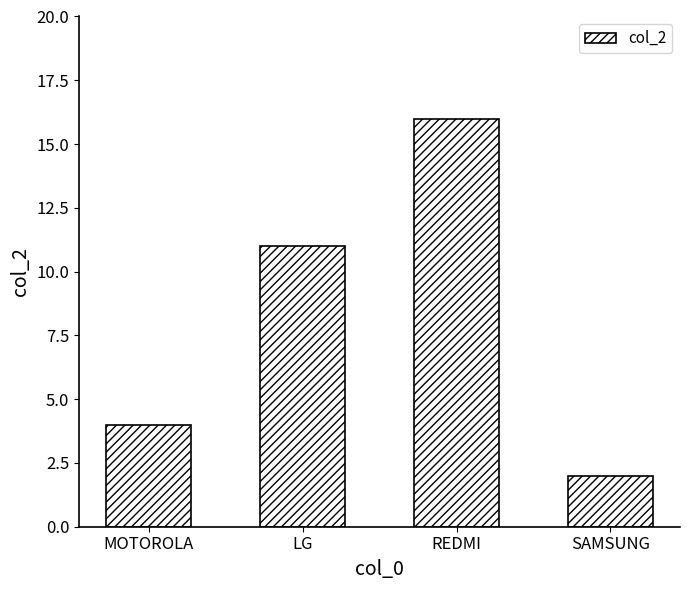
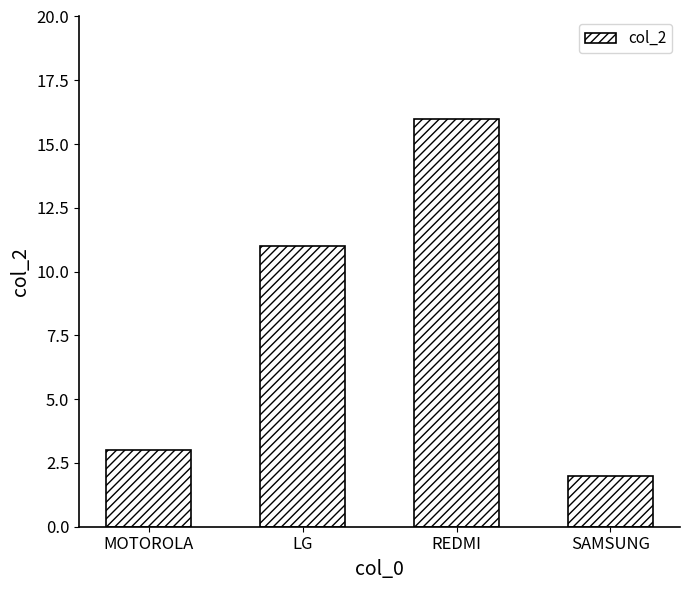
MOTOROLA: 4 -> 3
